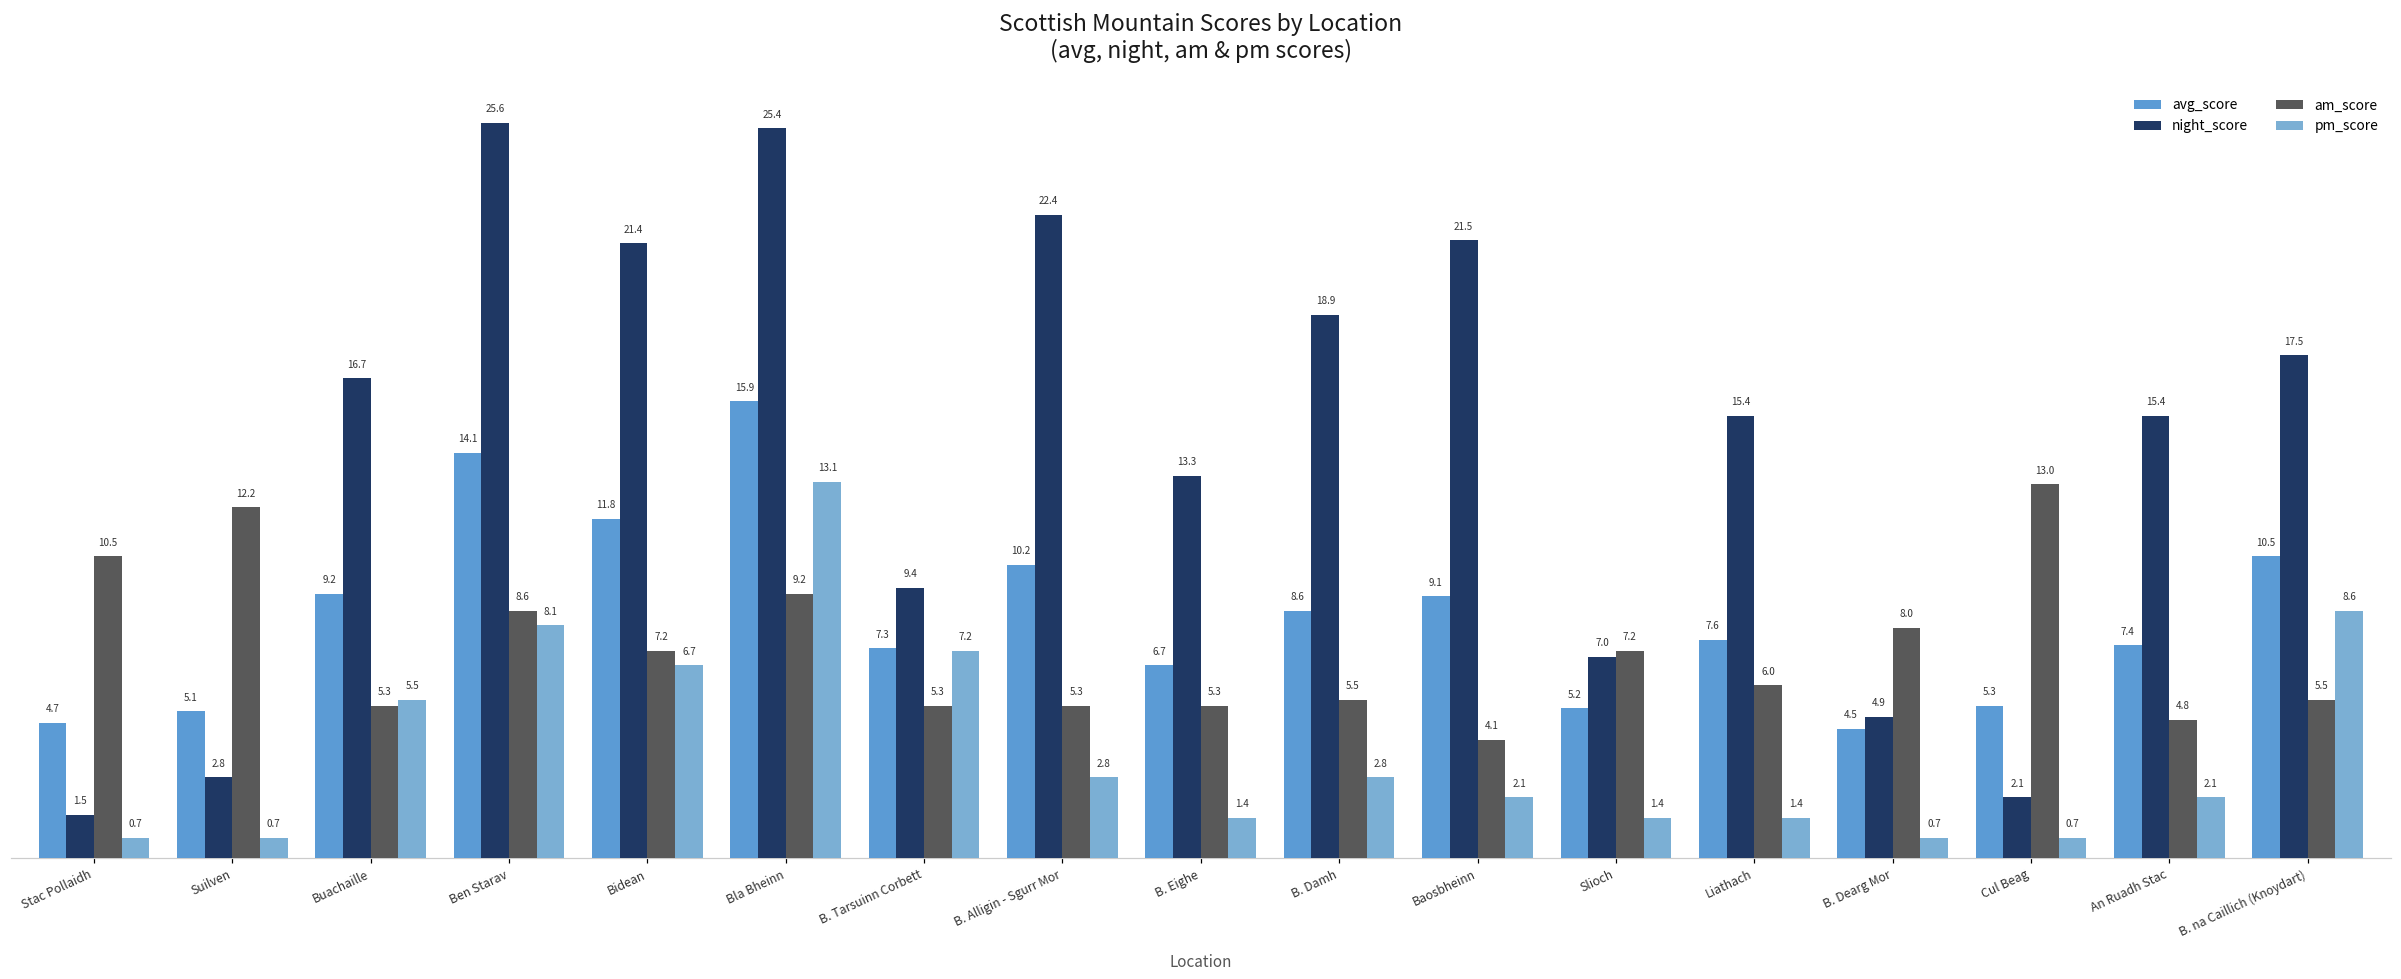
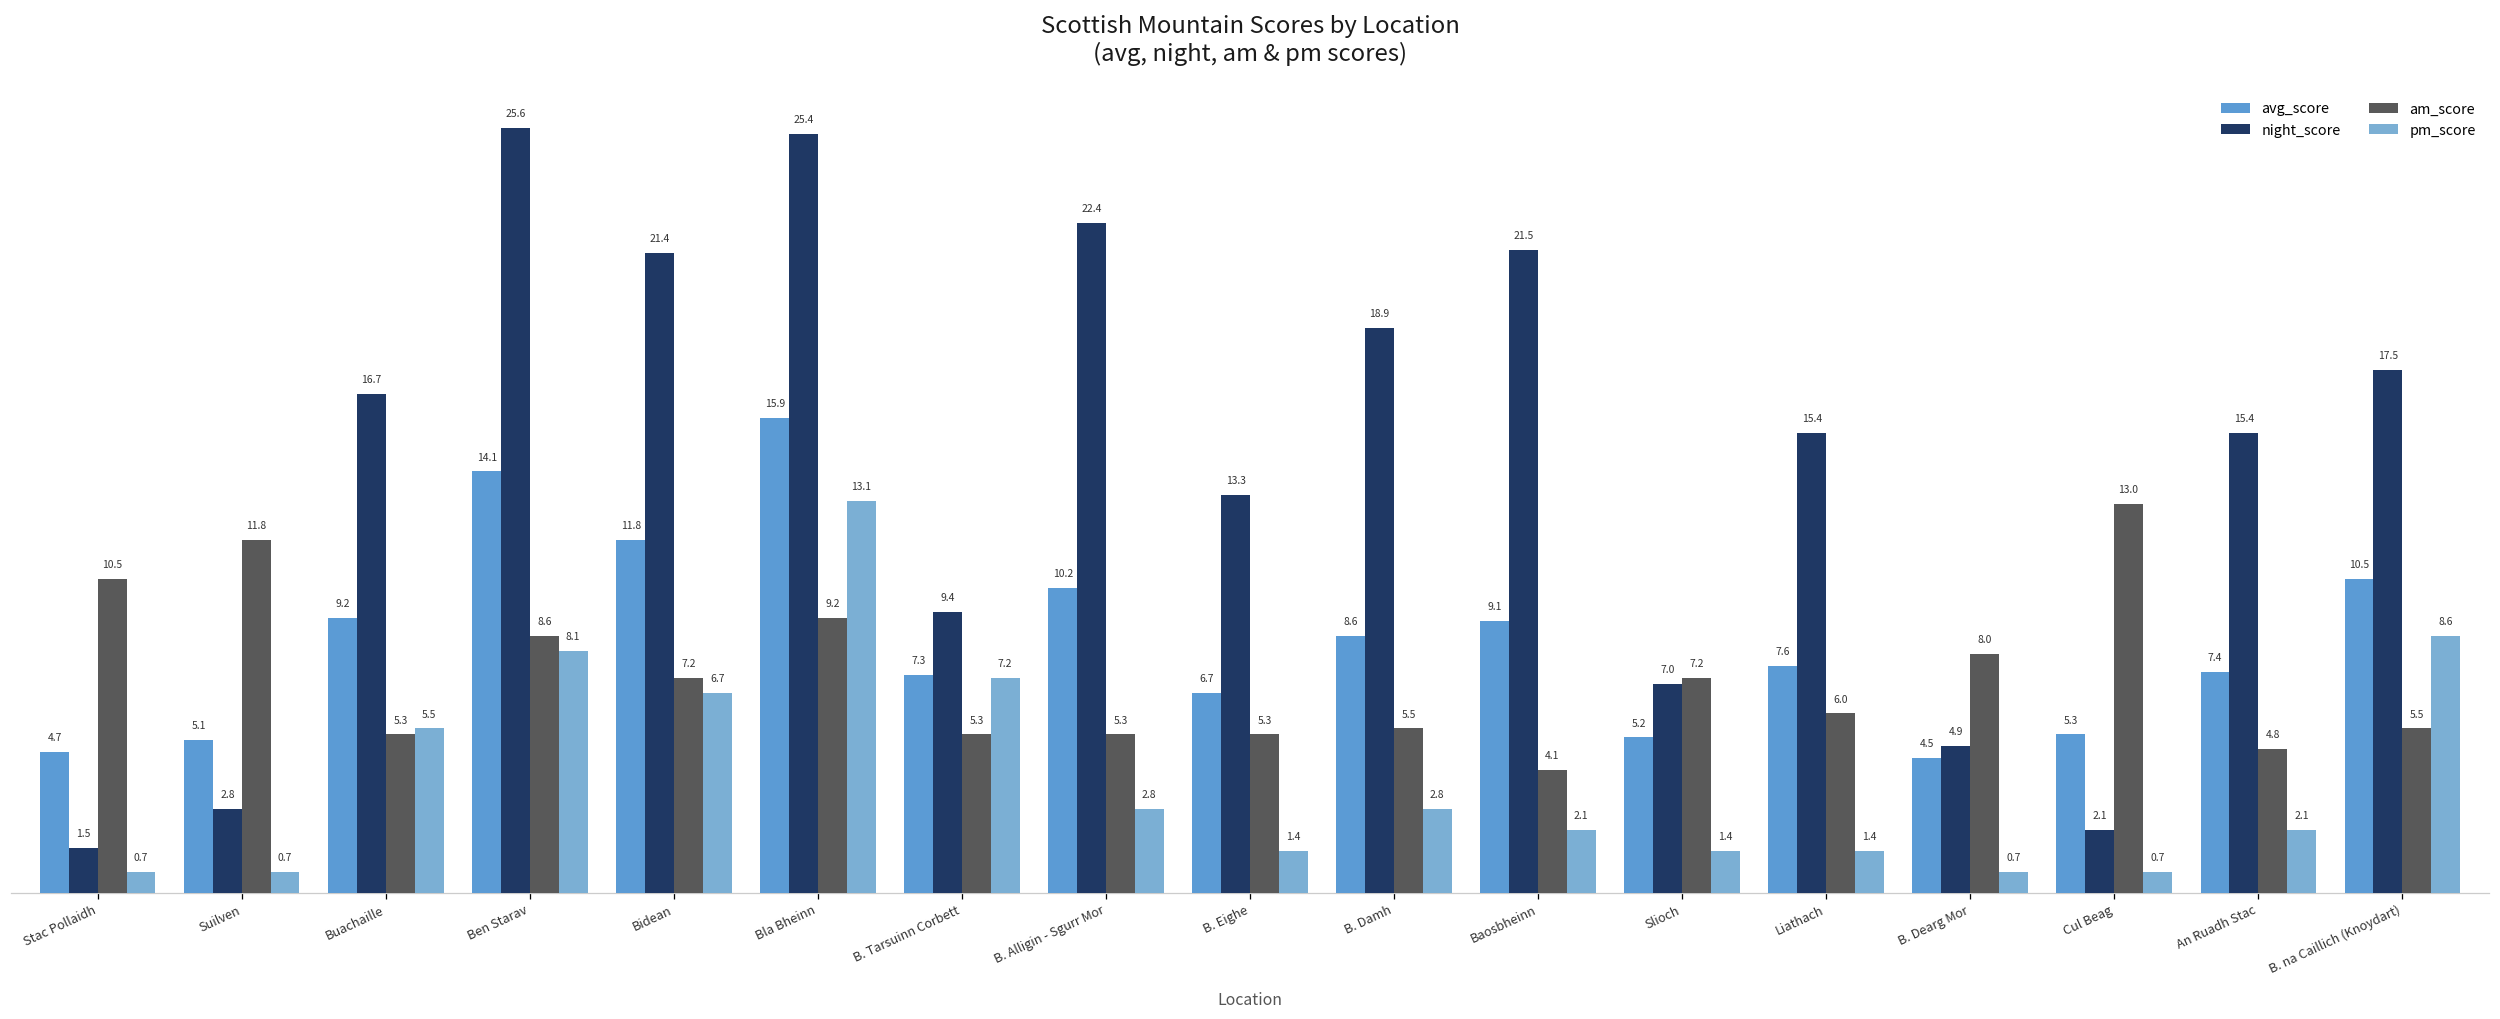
am_score, Suilven: 12.2 -> 11.8
